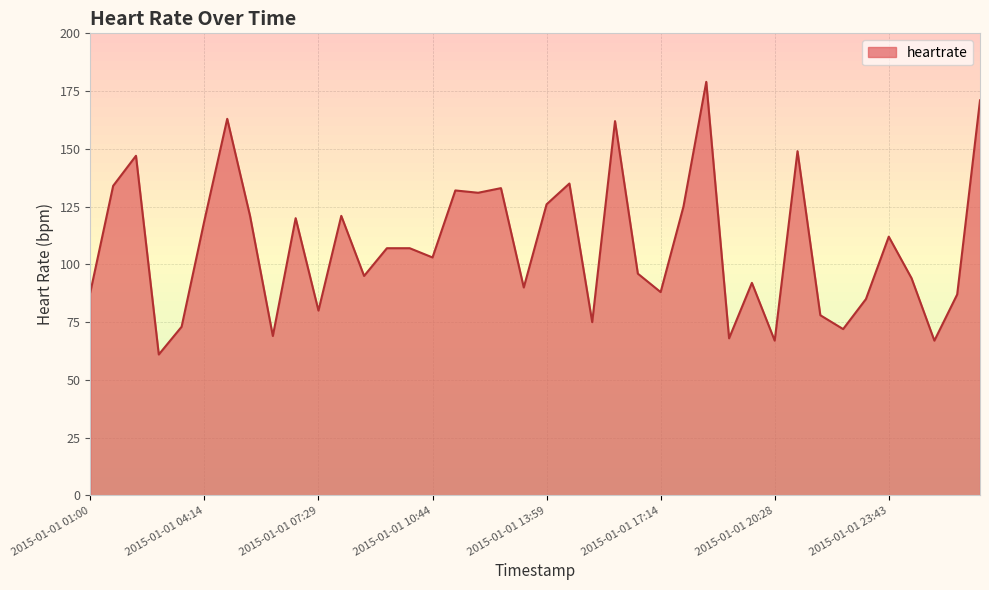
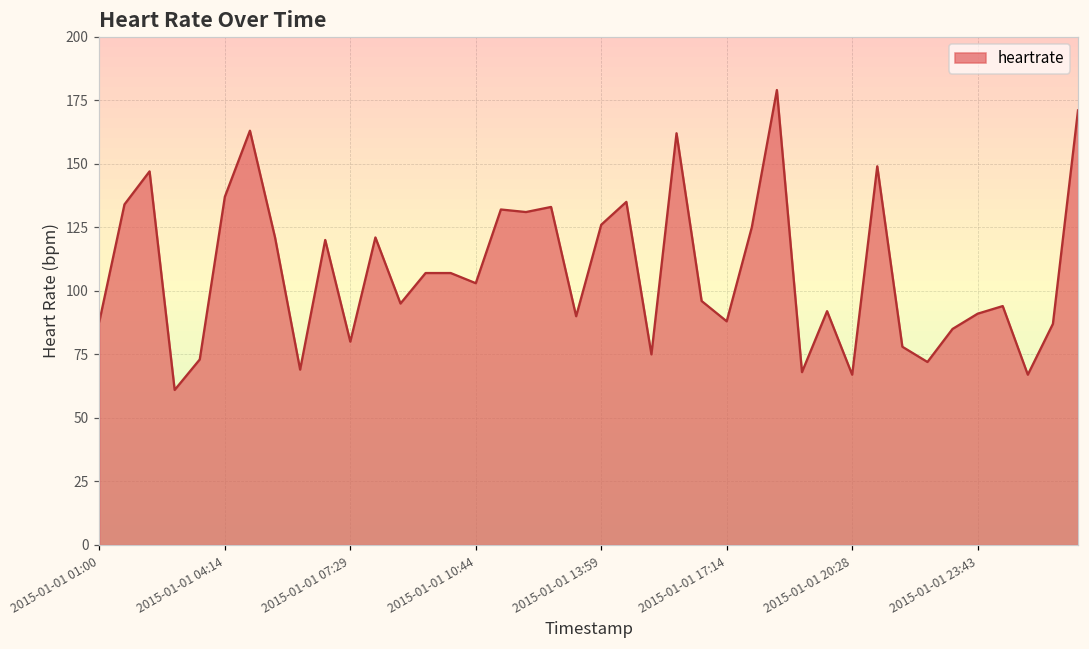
2015-01-01 04:14: 119 -> 137
2015-01-01 23:43: 112 -> 91
